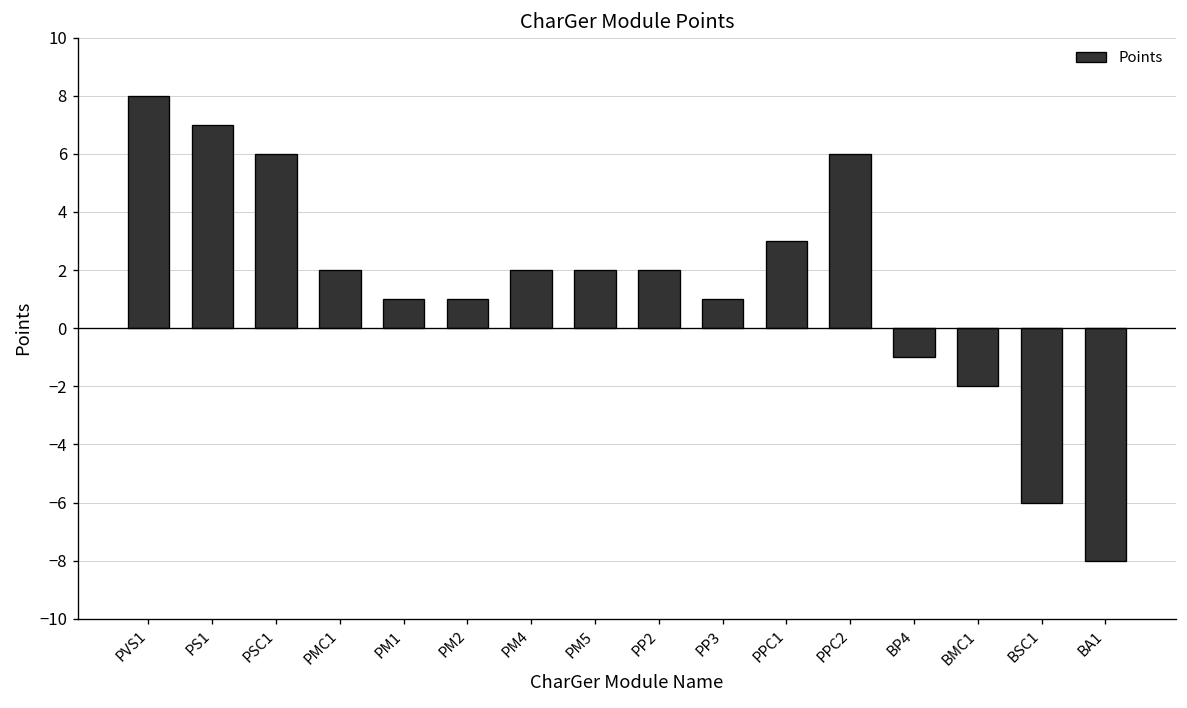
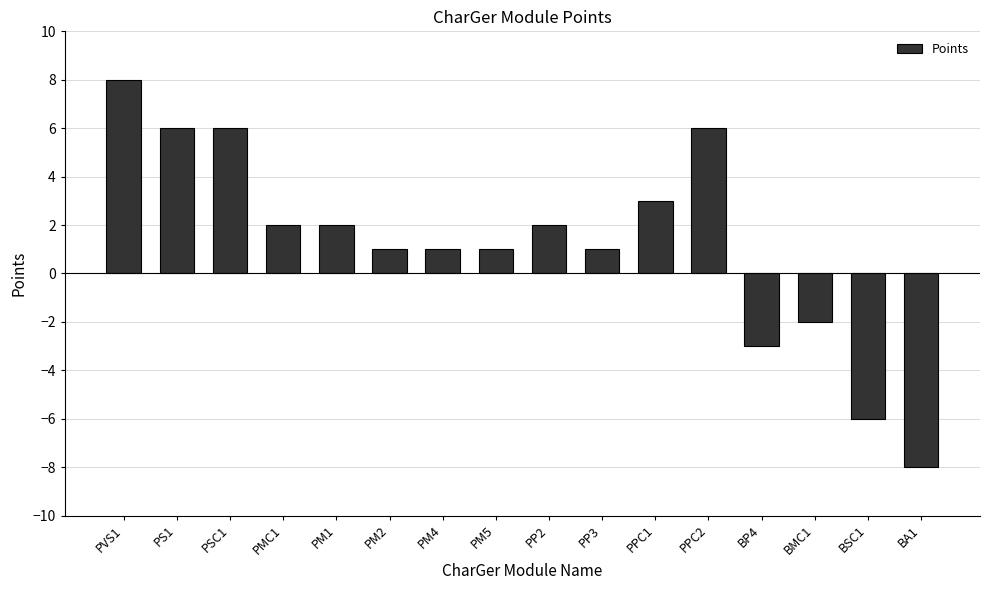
PS1: 7 -> 6
PM1: 1 -> 2
PM4: 2 -> 1
PM5: 2 -> 1
BP4: -1 -> -3
